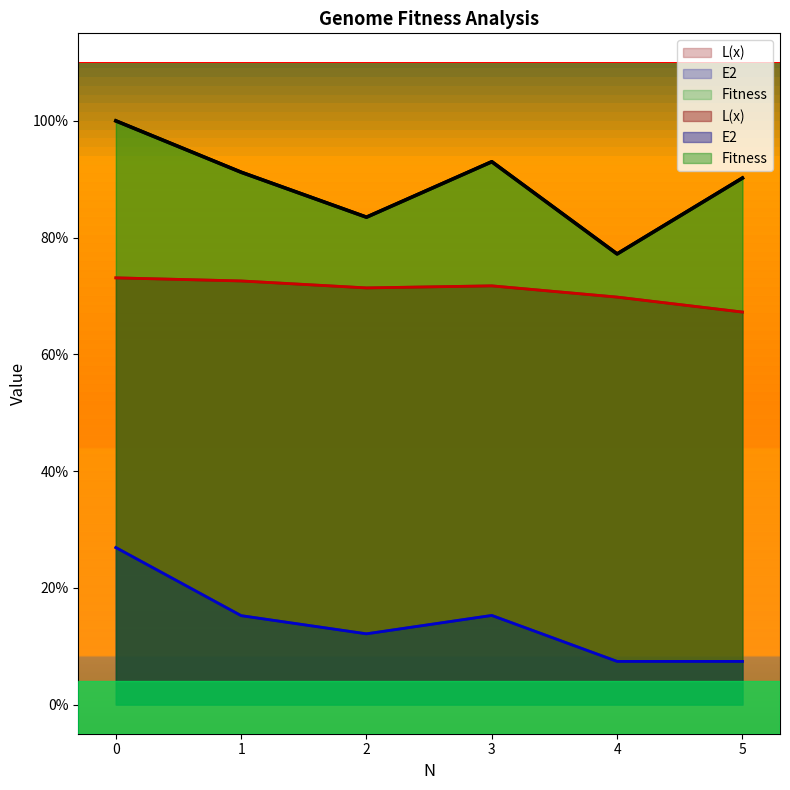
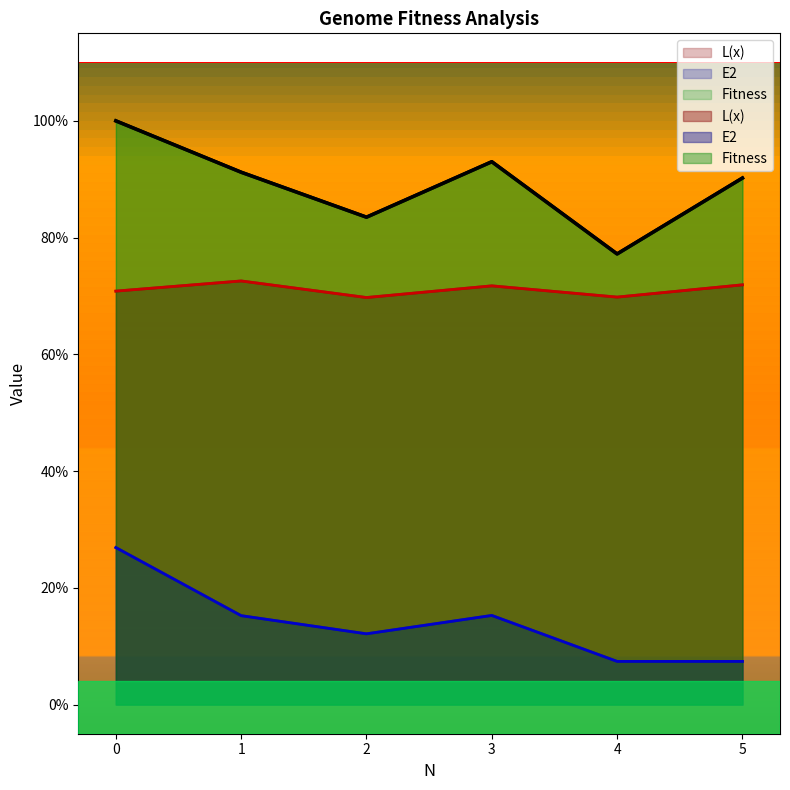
L(x), 0: 73% -> 71%
L(x), 2: 71% -> 70%
L(x), 5: 67% -> 72%
